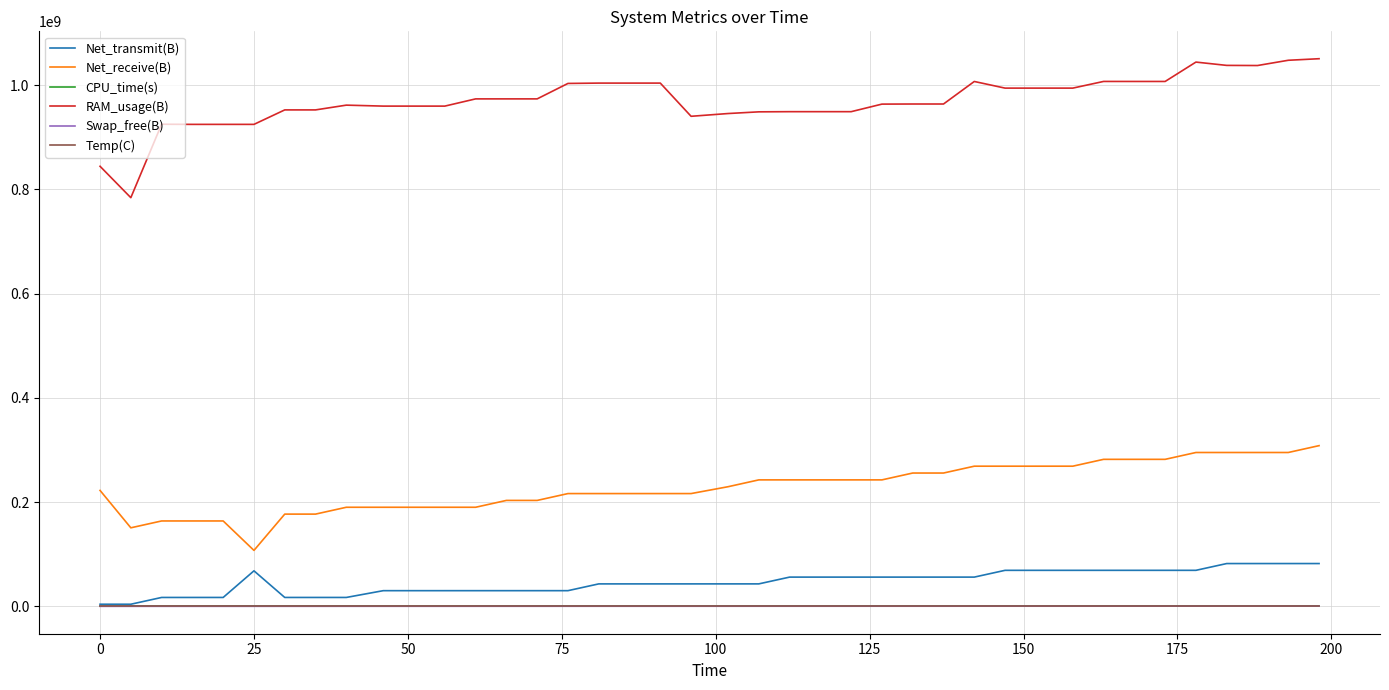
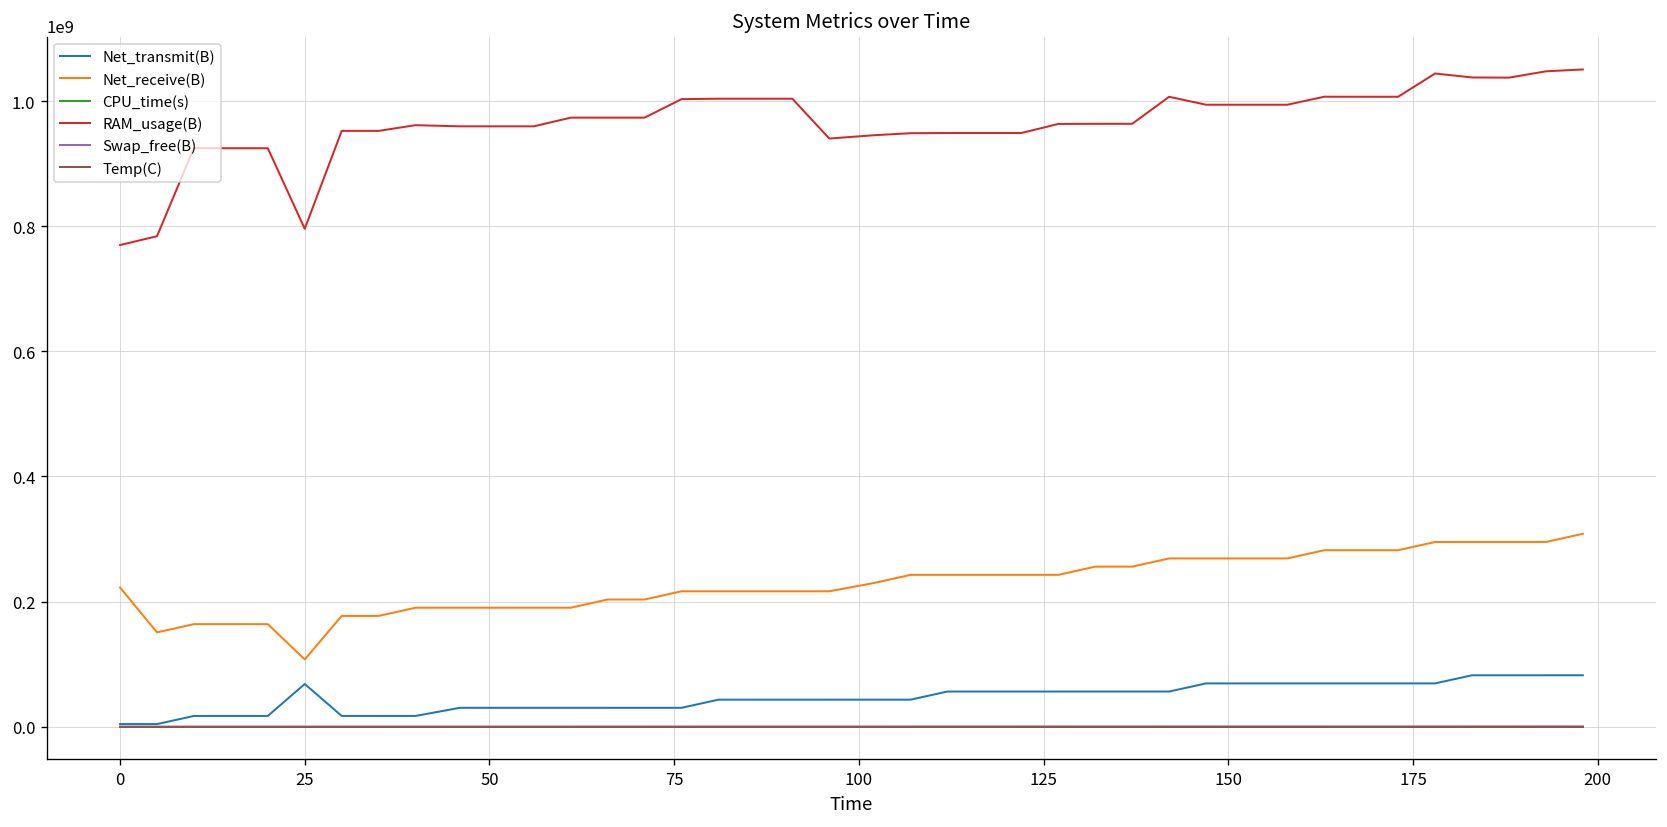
RAM_usage(B), 0: 840000000 -> 770000000
RAM_usage(B), 25: 920000000 -> 800000000
